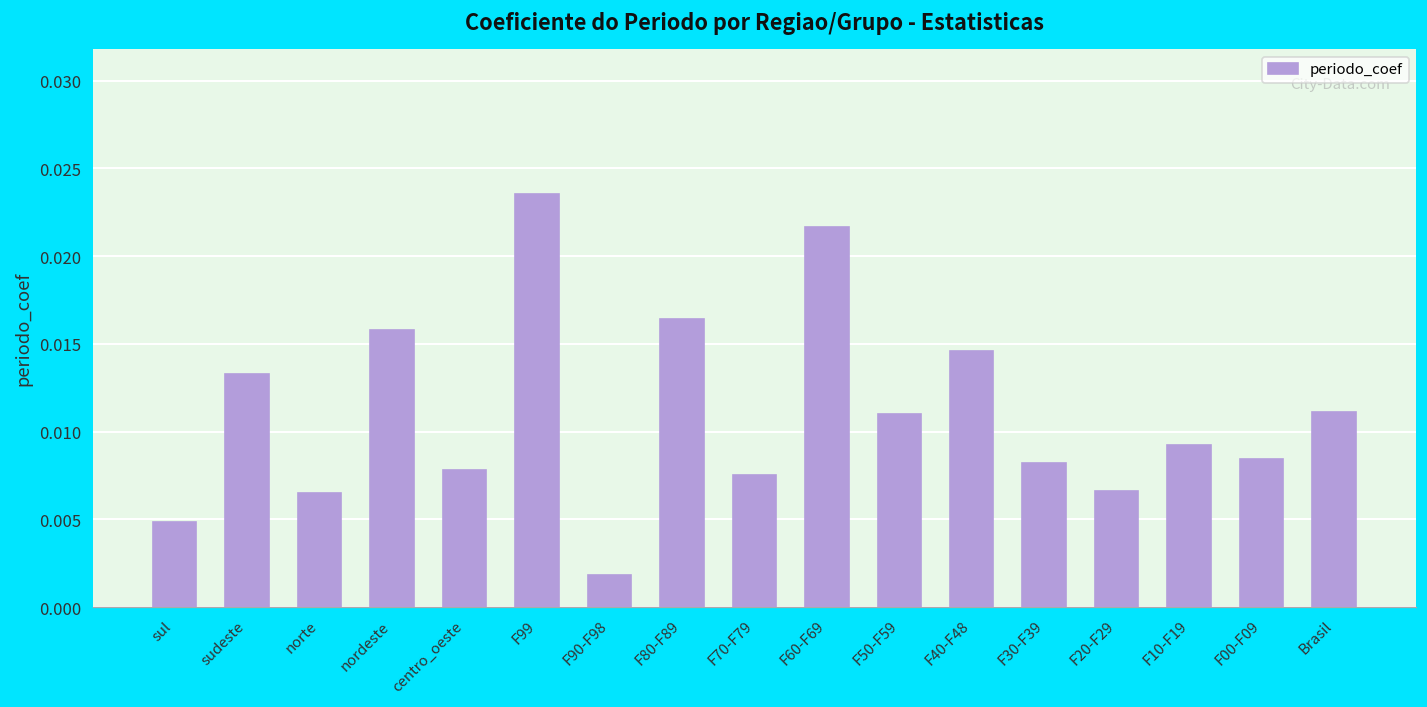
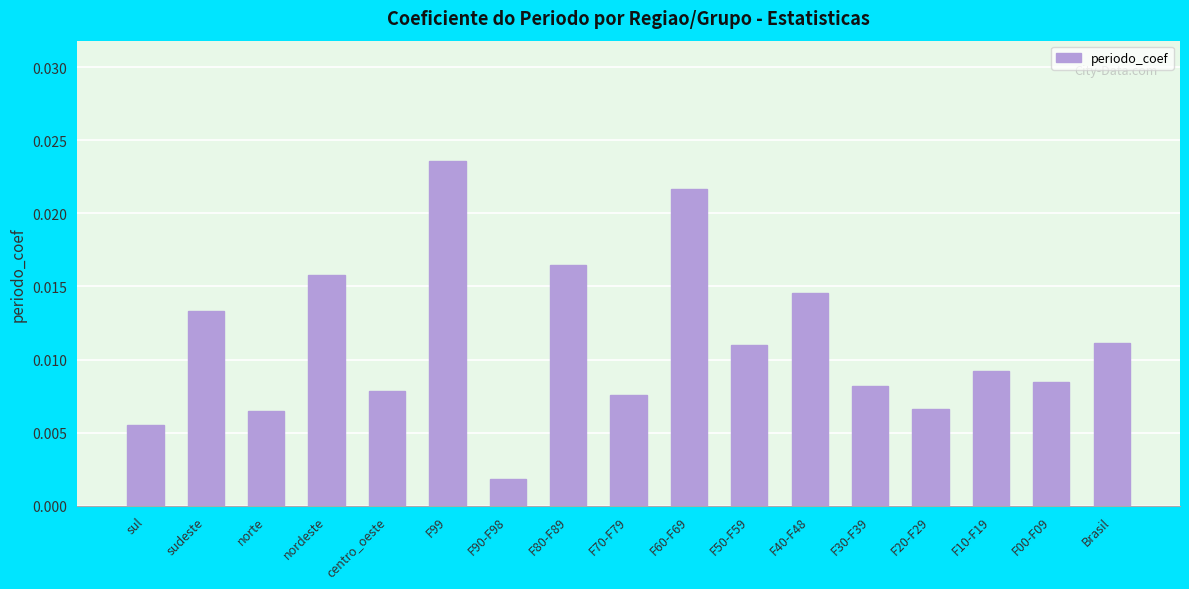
sul: 0.0049 -> 0.0055
